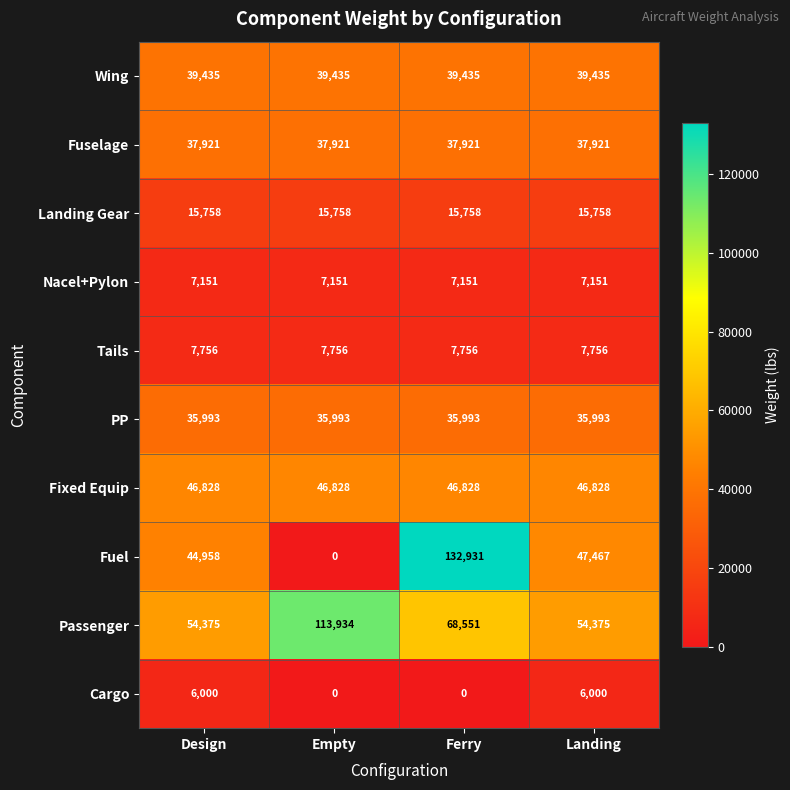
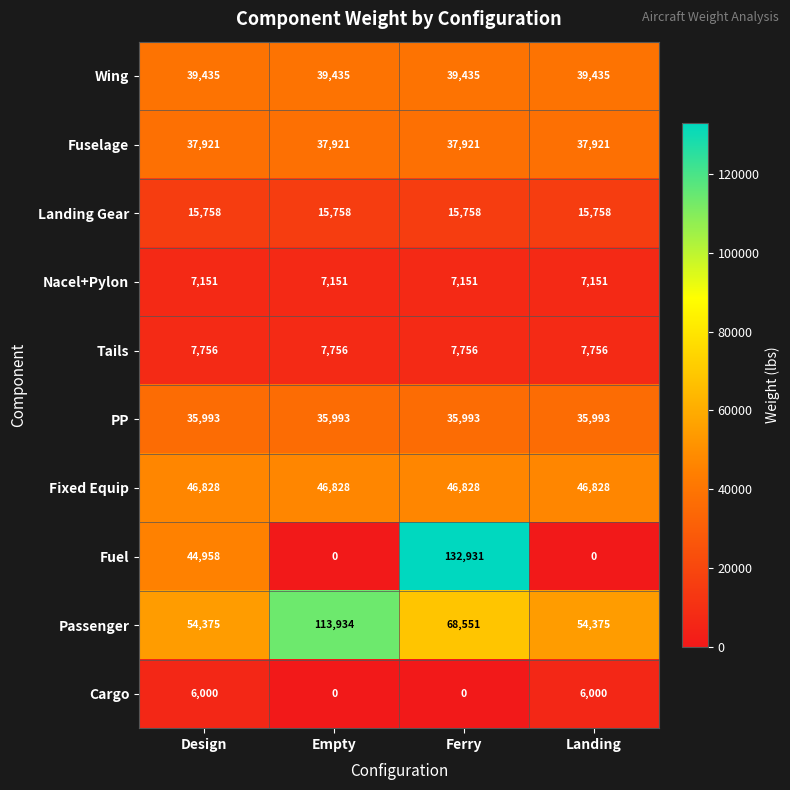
Fuel, Landing: 47,467 -> 0
